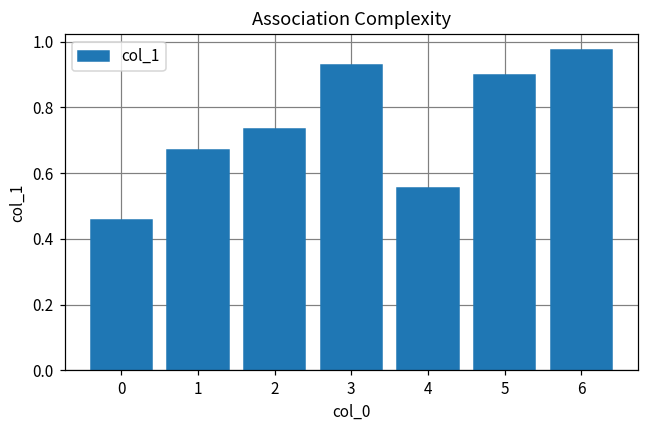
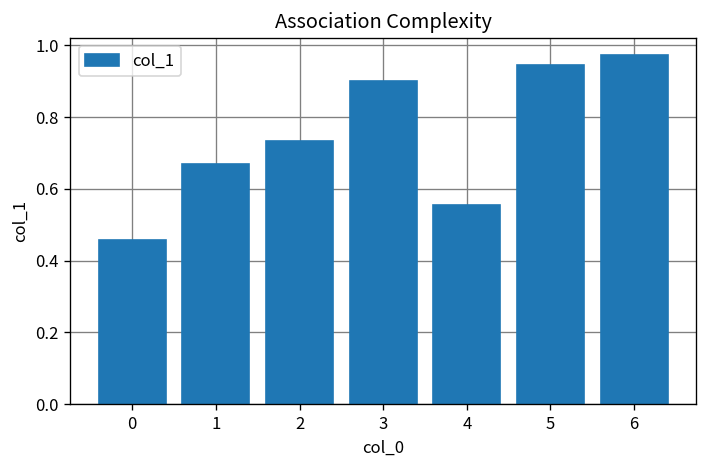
3: 0.93 -> 0.90
5: 0.90 -> 0.95
